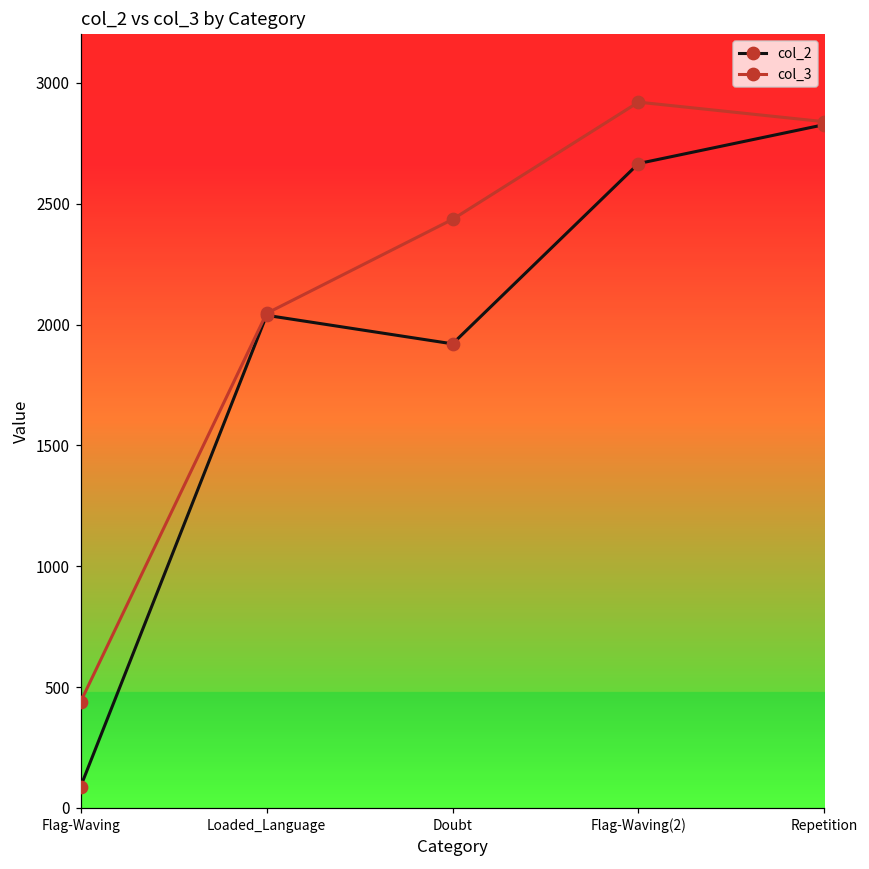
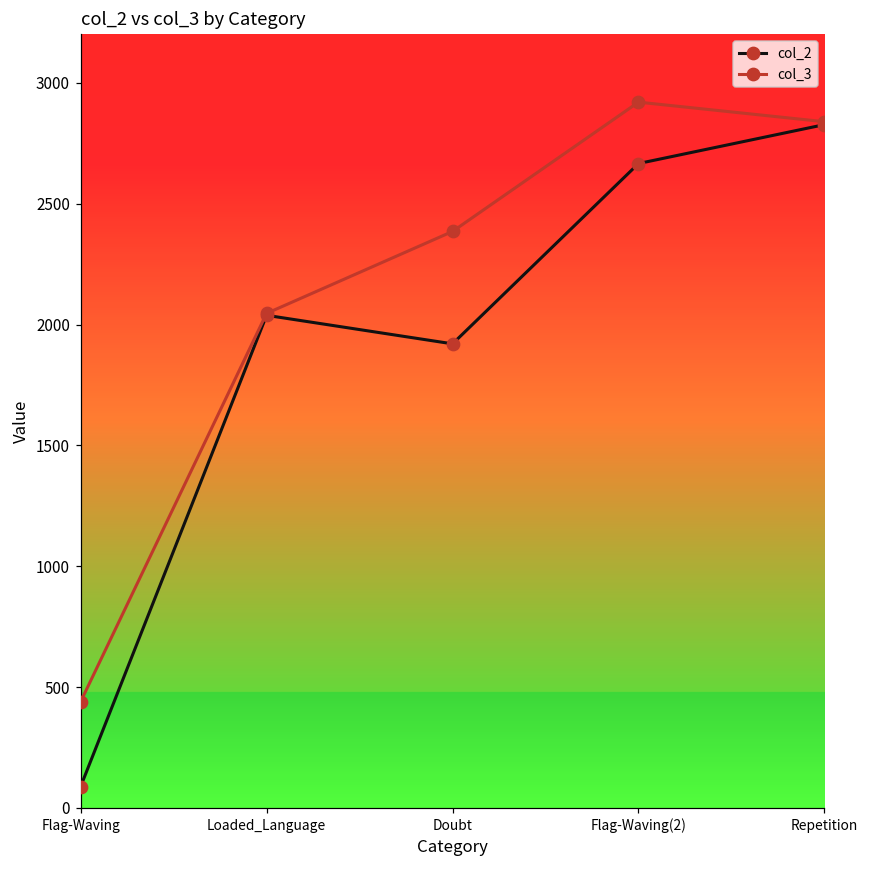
col_3, Doubt: 2440 -> 2390
